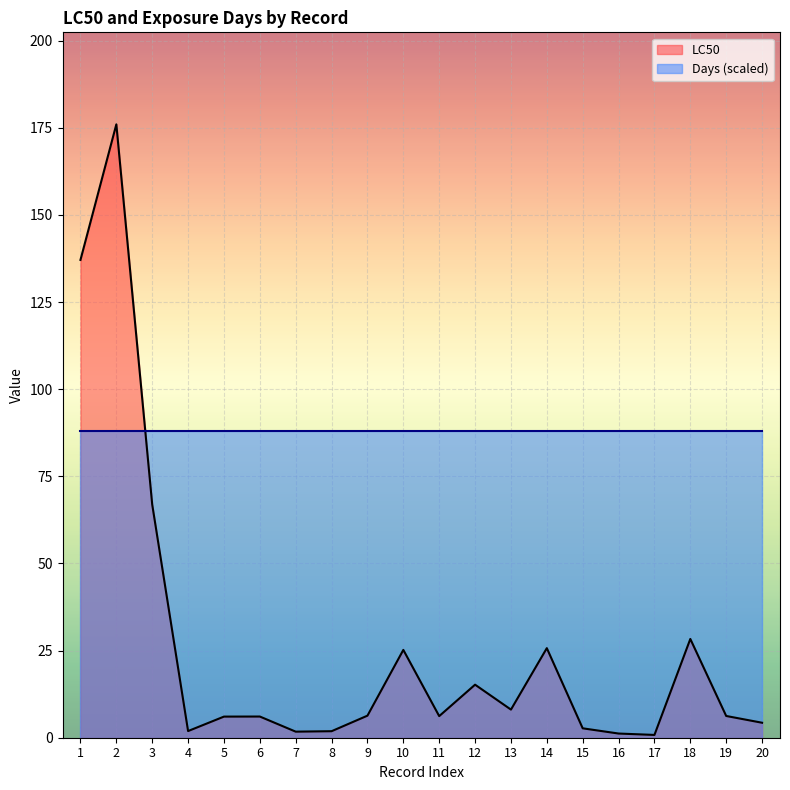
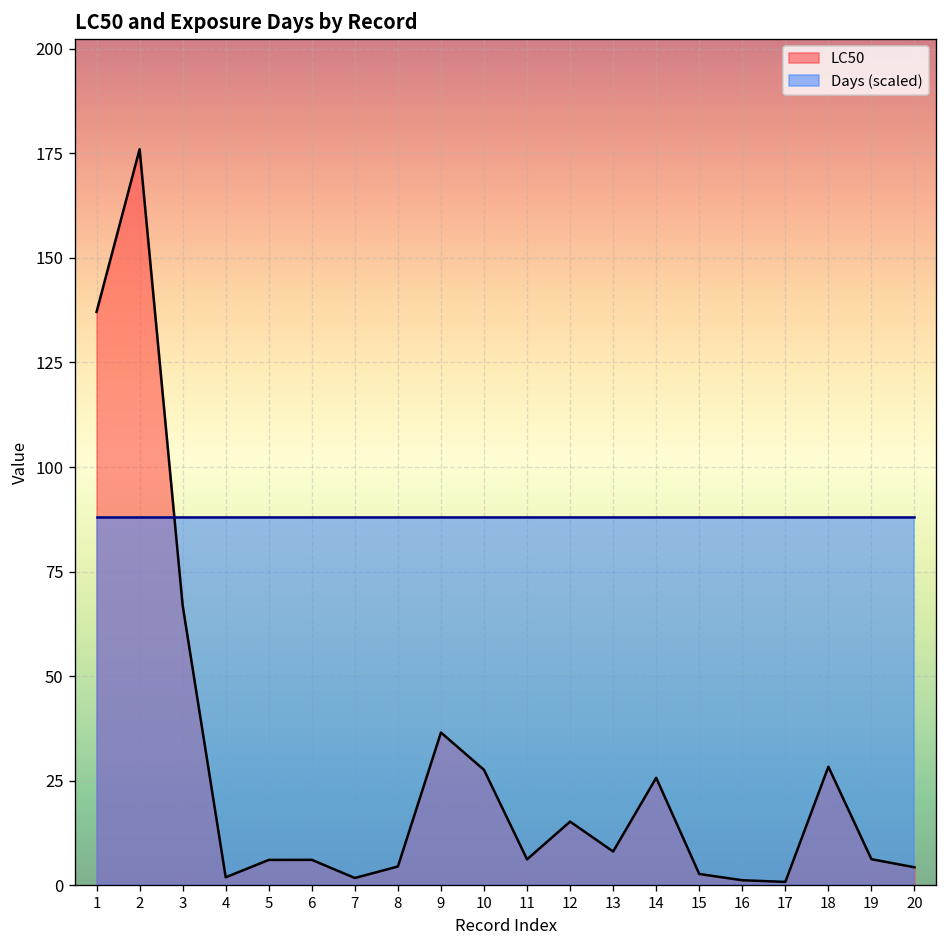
LC50, 8: 2 -> 4
LC50, 9: 6 -> 37
LC50, 10: 25 -> 28
